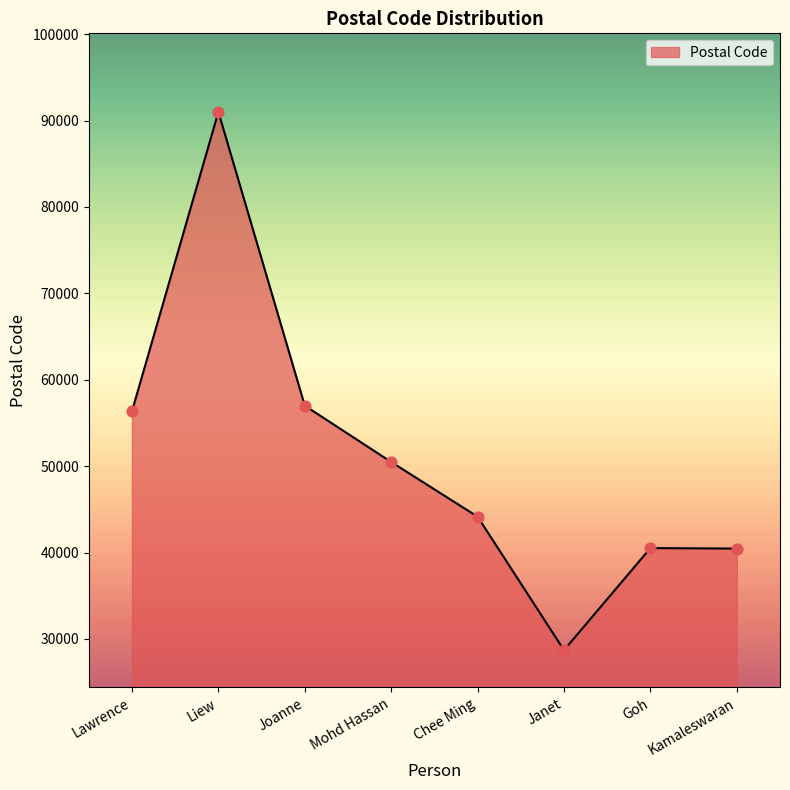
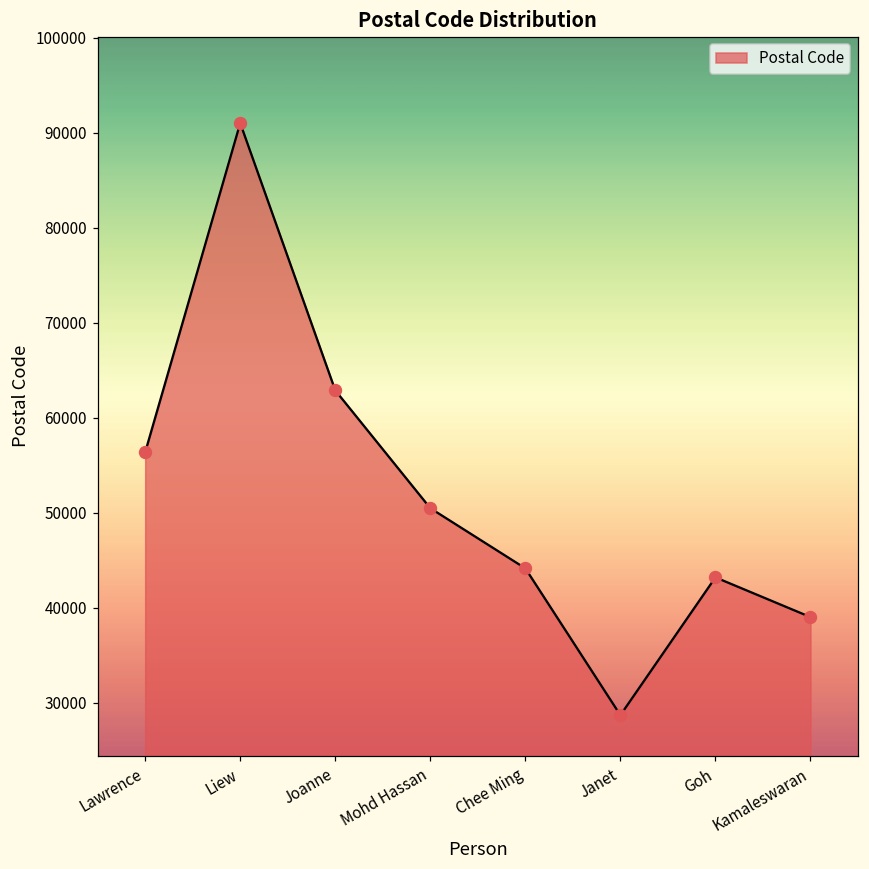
Joanne: 57000 -> 63000
Goh: 41000 -> 43000
Kamaleswaran: 40000 -> 39000
